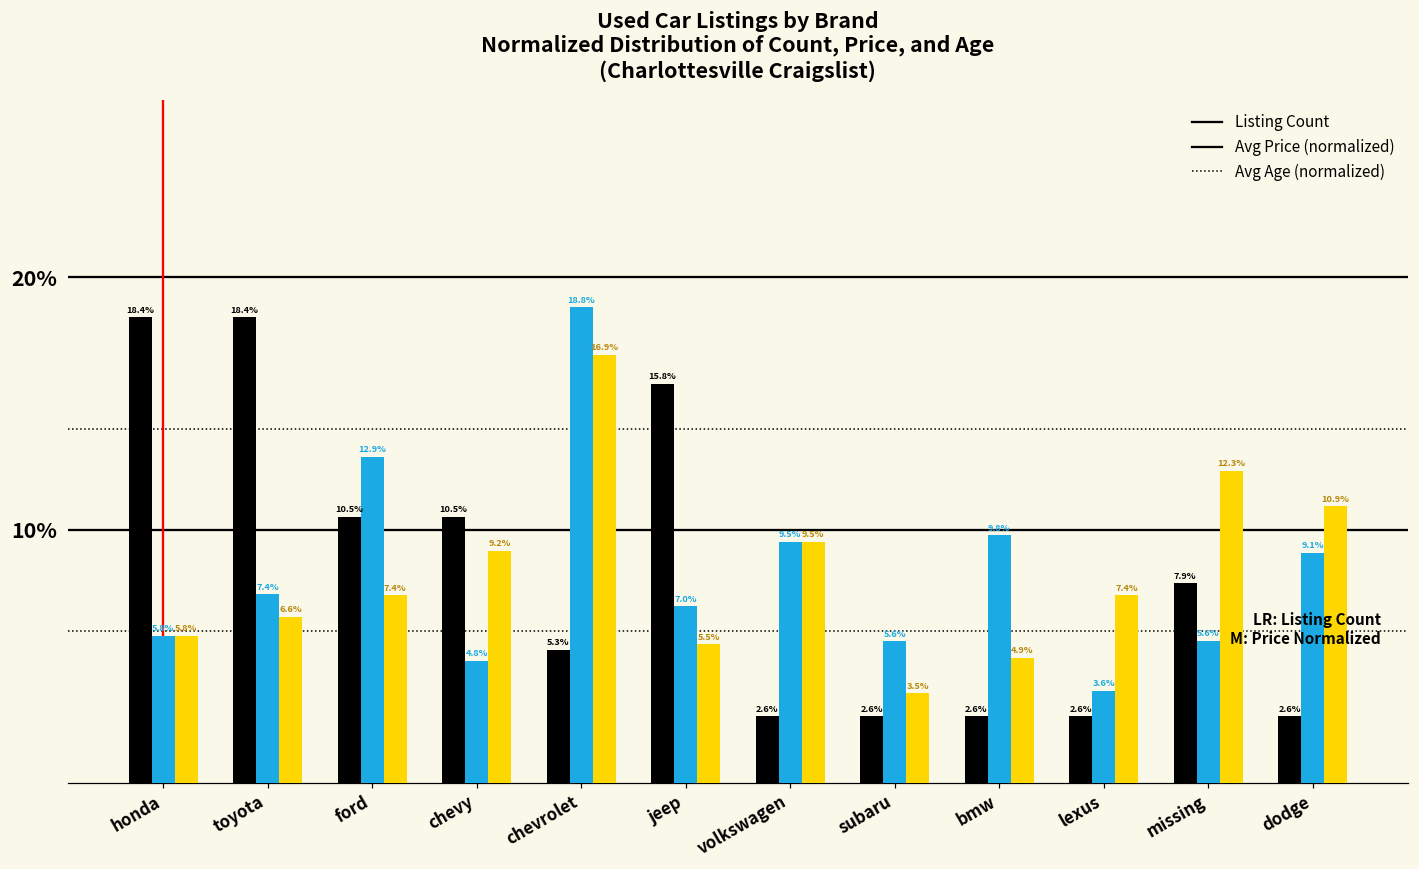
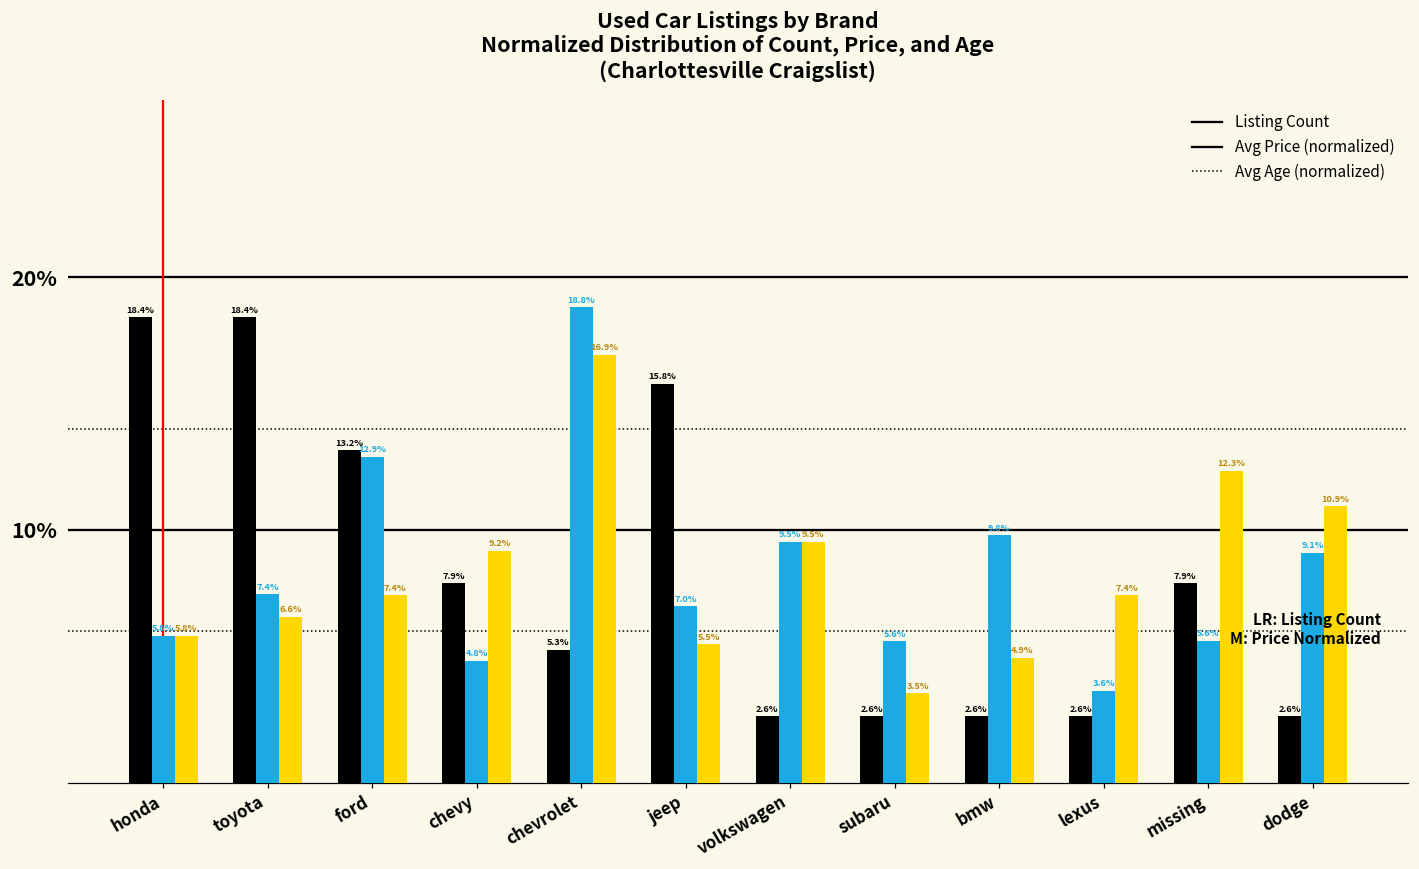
Listing Count, ford: 10.5% -> 13.2%
Listing Count, chevy: 10.5% -> 7.9%
